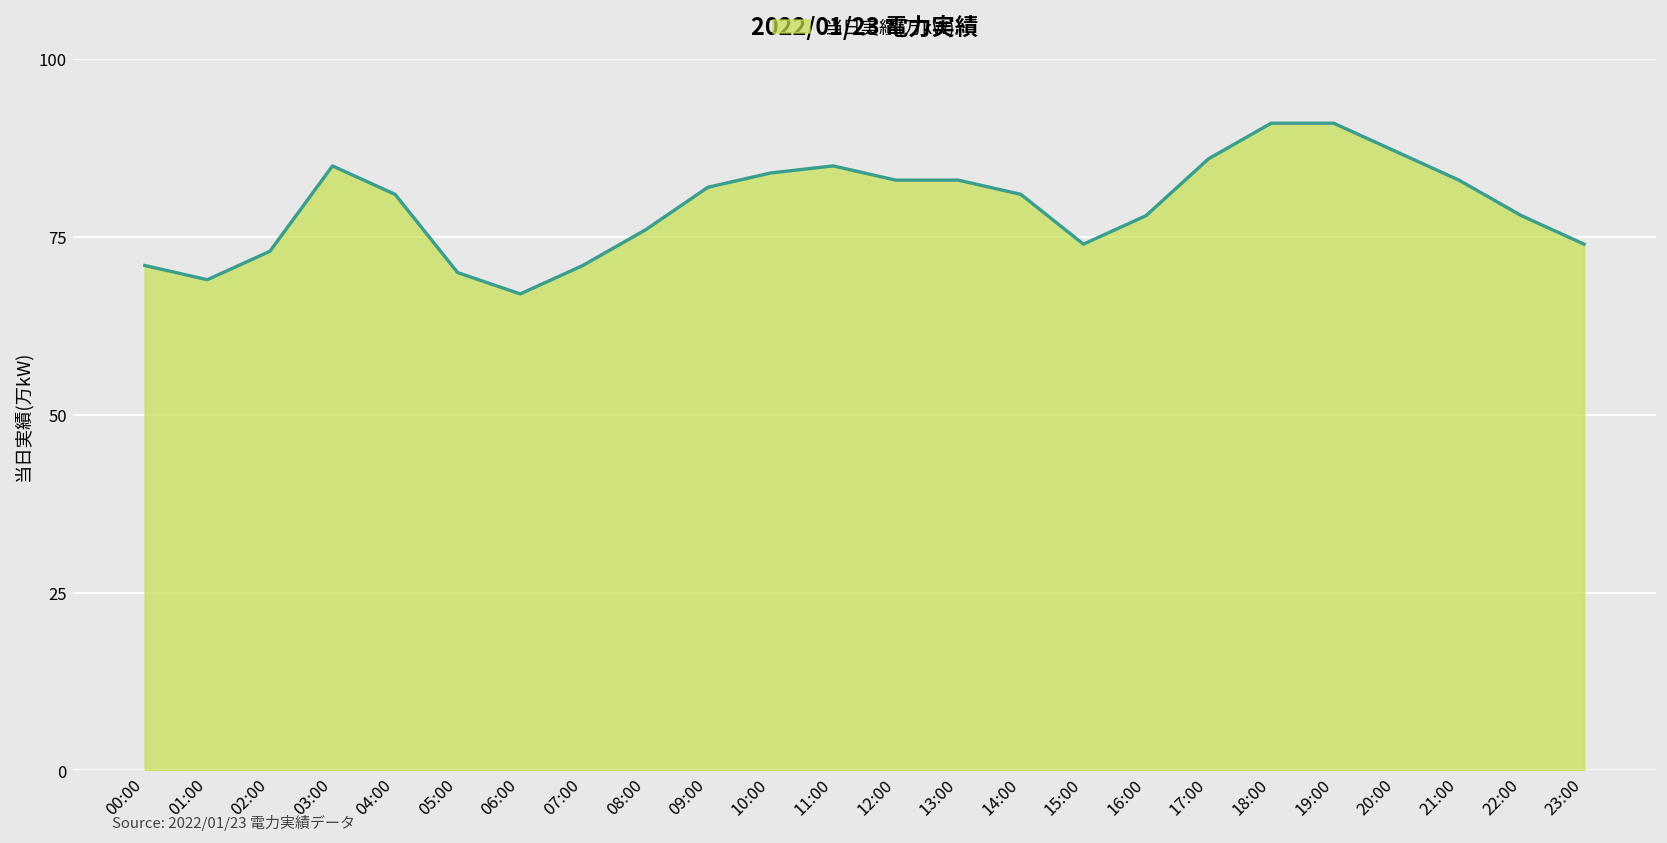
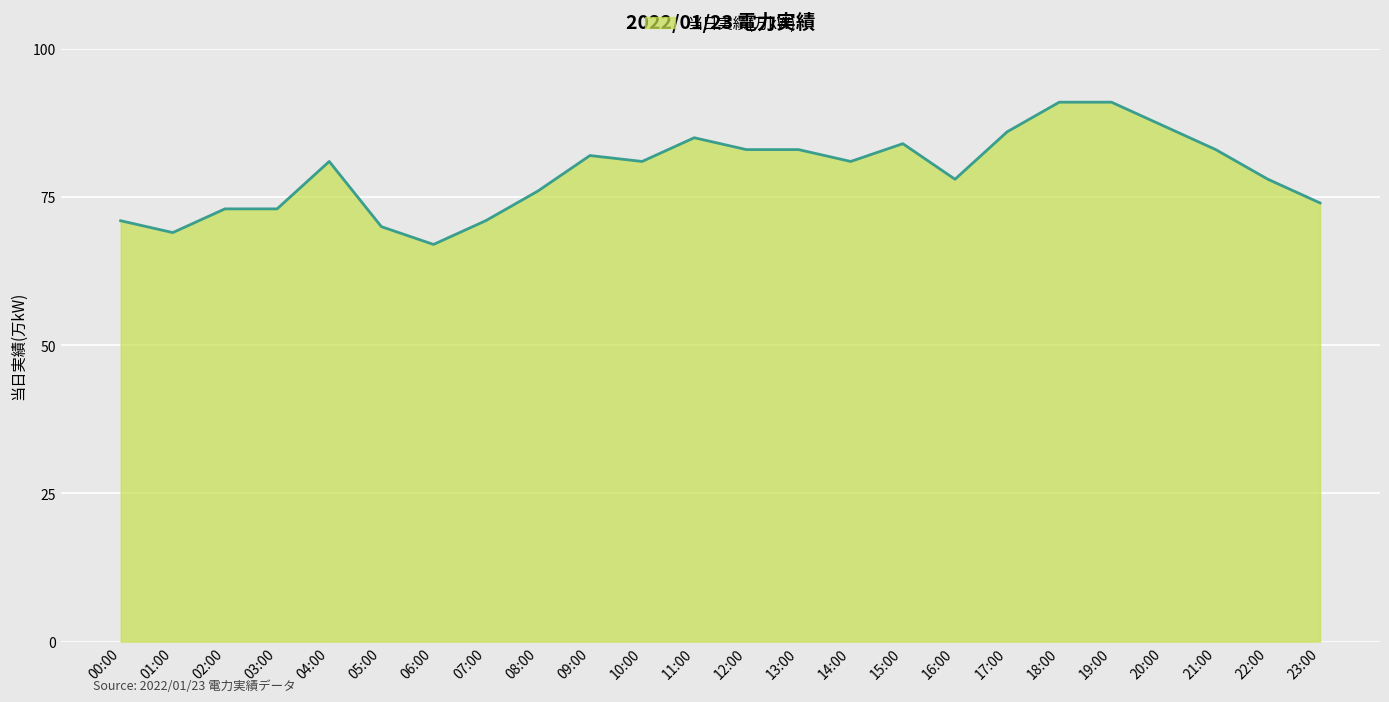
03:00: 85 -> 73
10:00: 84 -> 81
15:00: 74 -> 84
